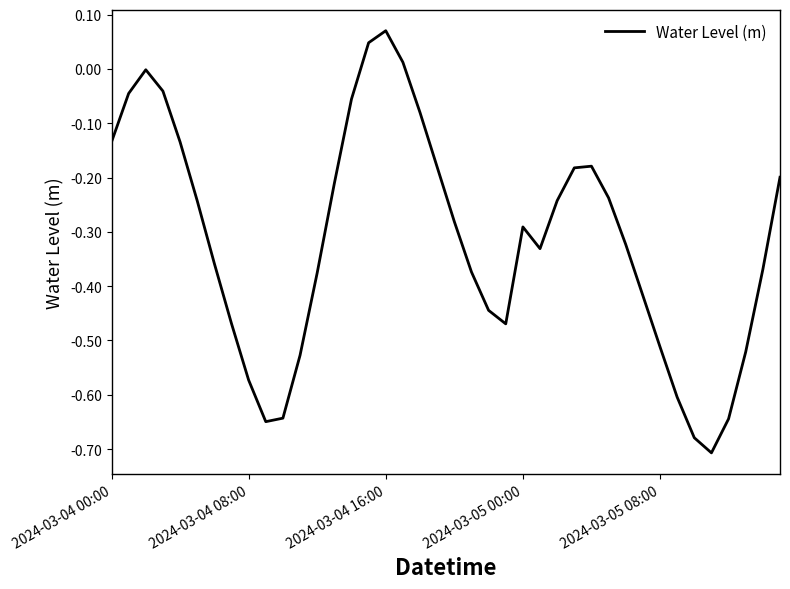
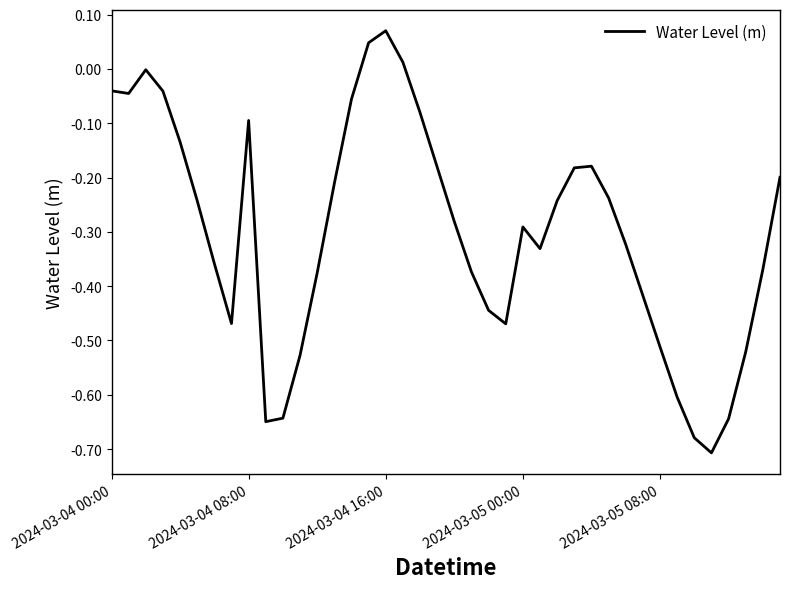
2024-03-04 00:00: -0.13 -> -0.04
2024-03-04 08:00: -0.57 -> -0.09
